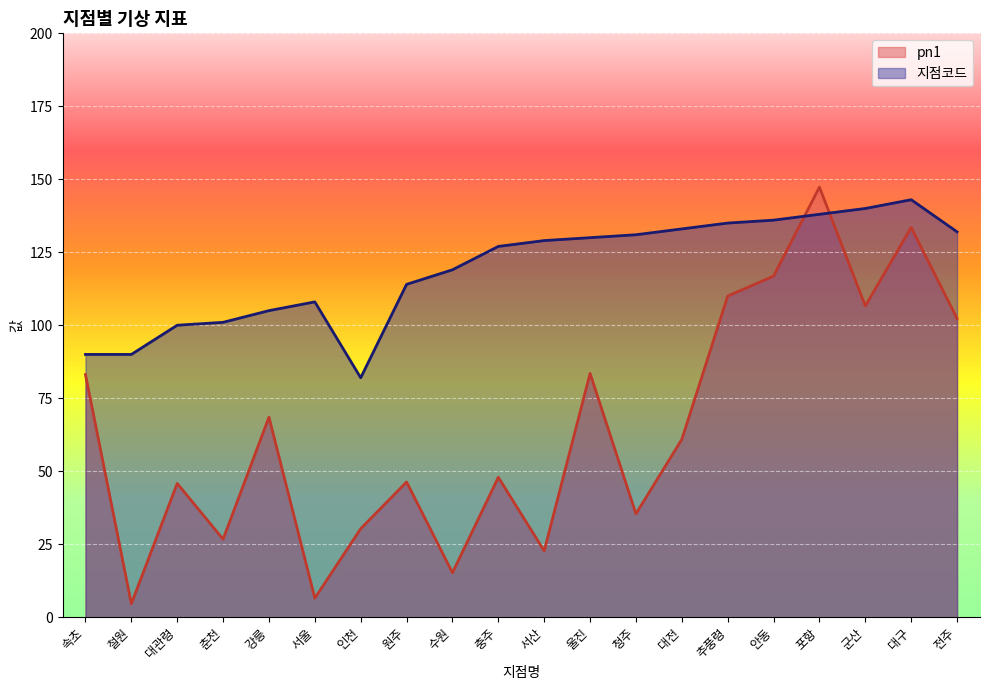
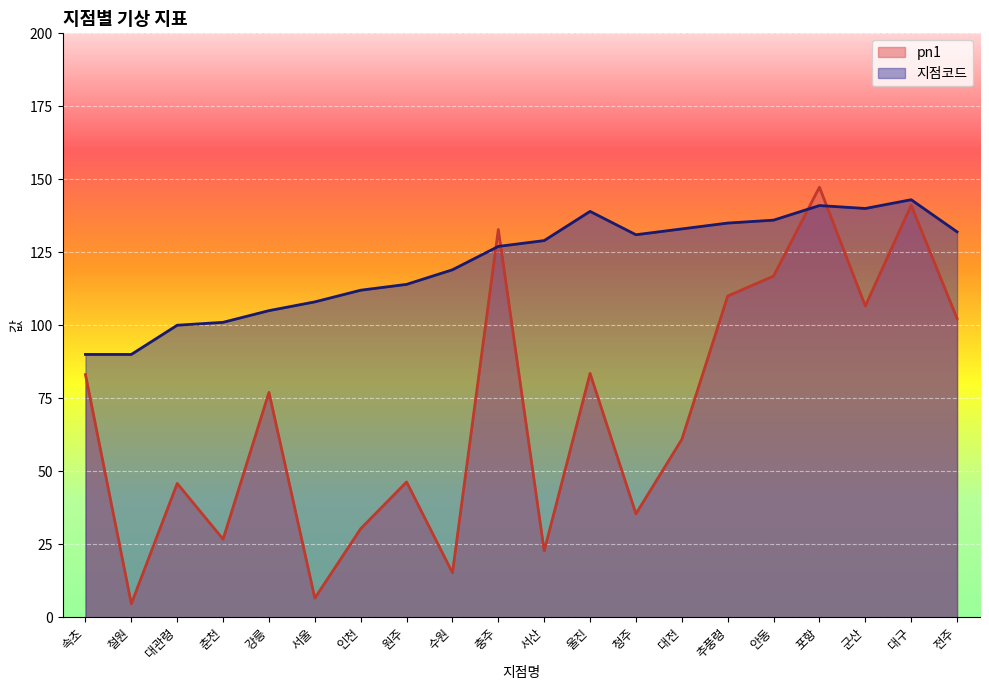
pn1, 강릉: 69 -> 77
지점코드, 인천: 82 -> 112
pn1, 충주: 48 -> 133
지점코드, 울진: 130 -> 139
지점코드, 포항: 138 -> 141
pn1, 대구: 134 -> 141
